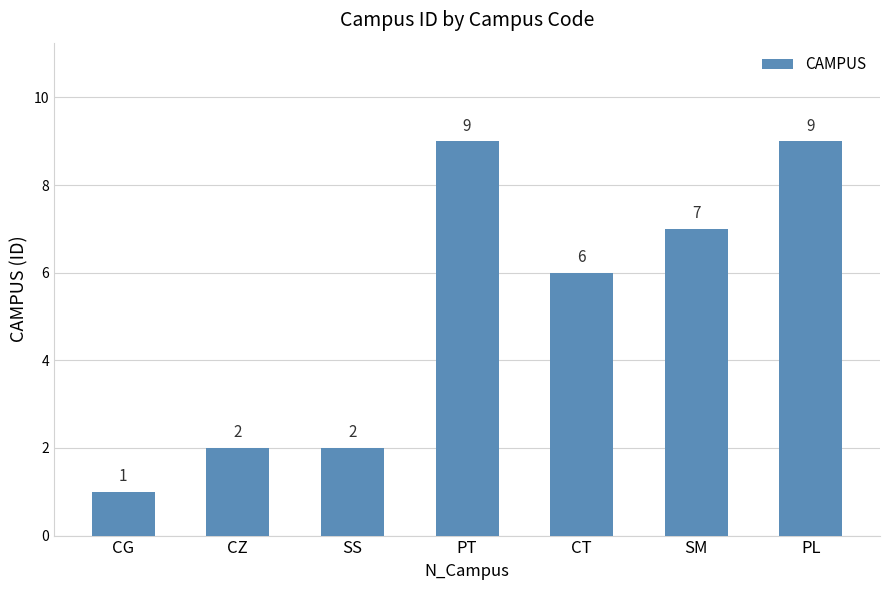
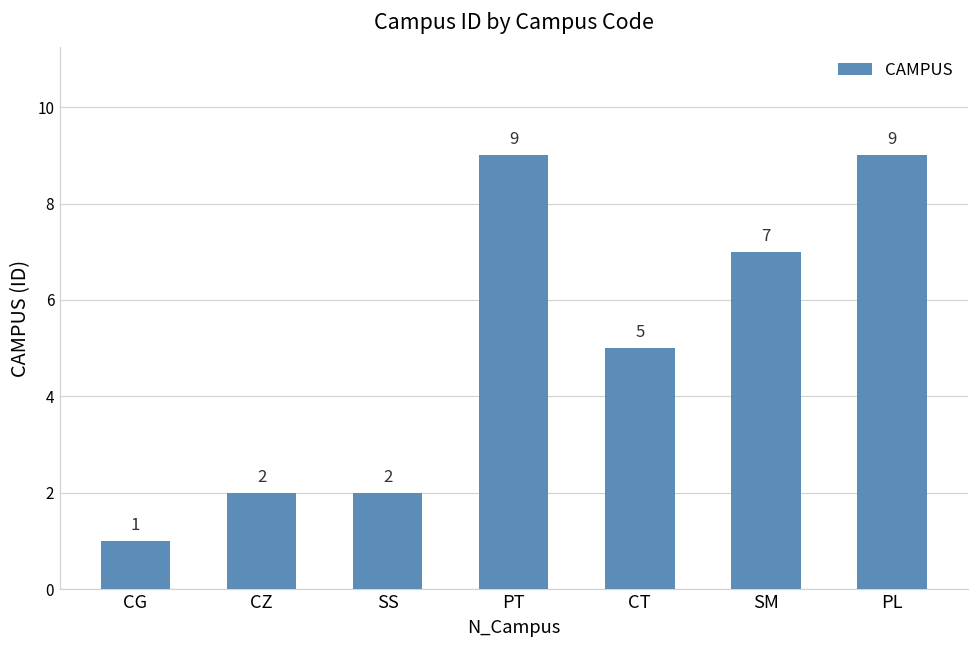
CT: 6 -> 5
